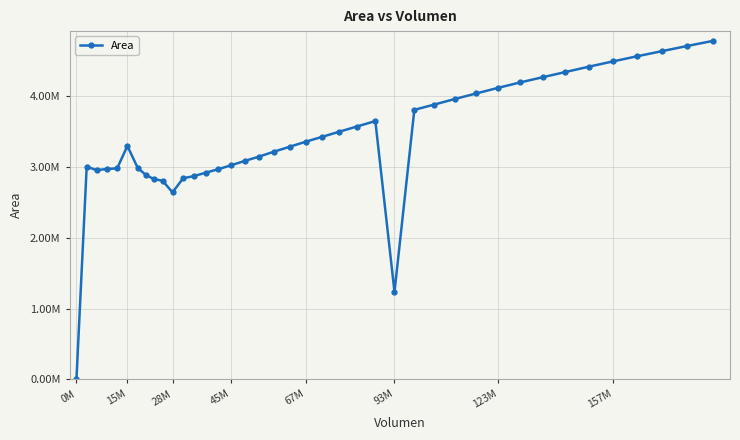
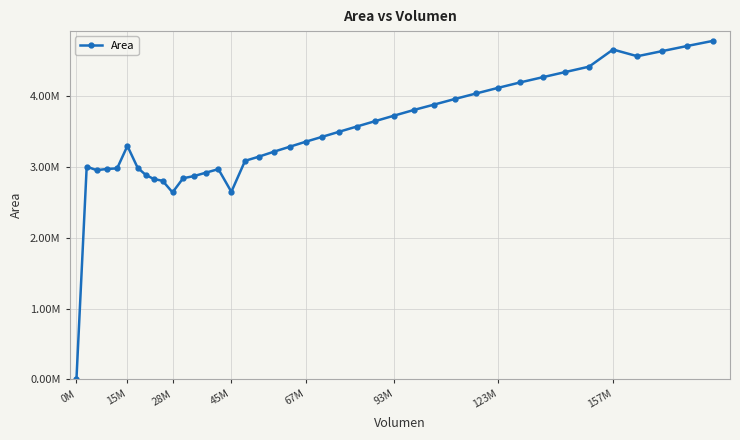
45M: 3000000 -> 2600000
93M: 1200000 -> 3700000
157M: 4500000 -> 4600000
